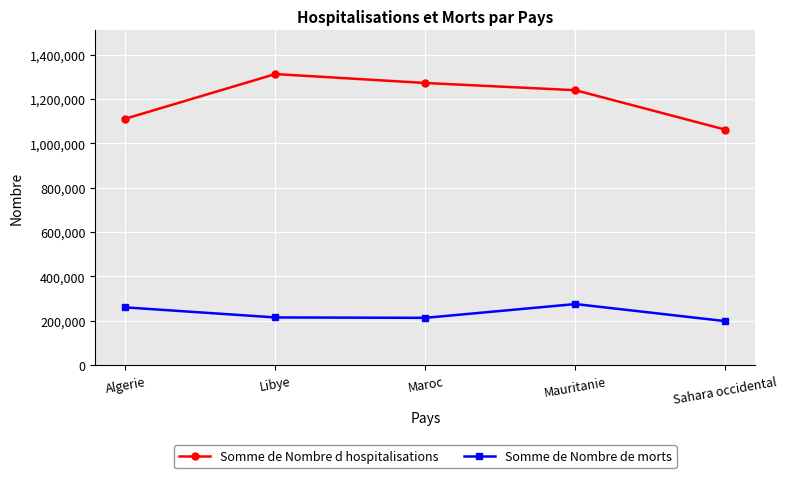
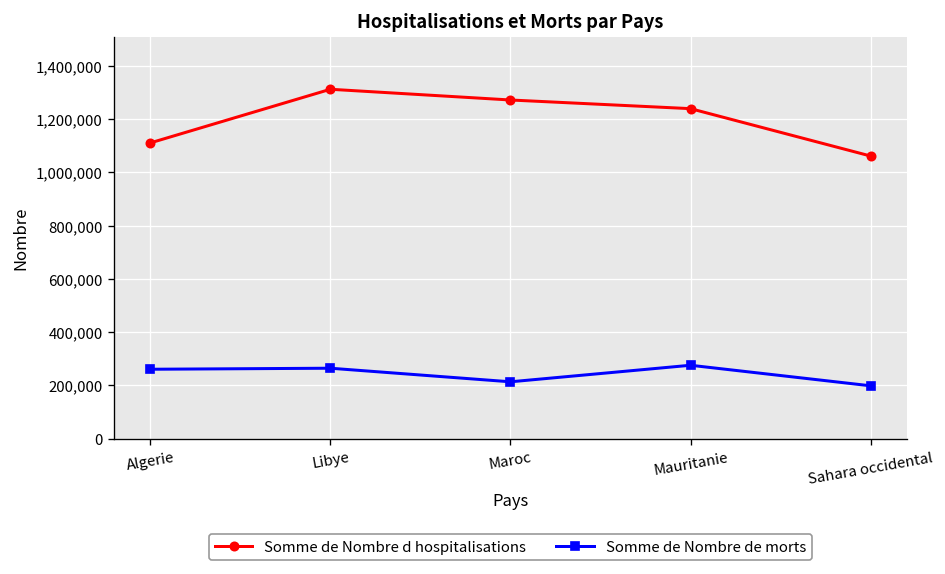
Somme de Nombre de morts, Libye: 220,000 -> 260,000
